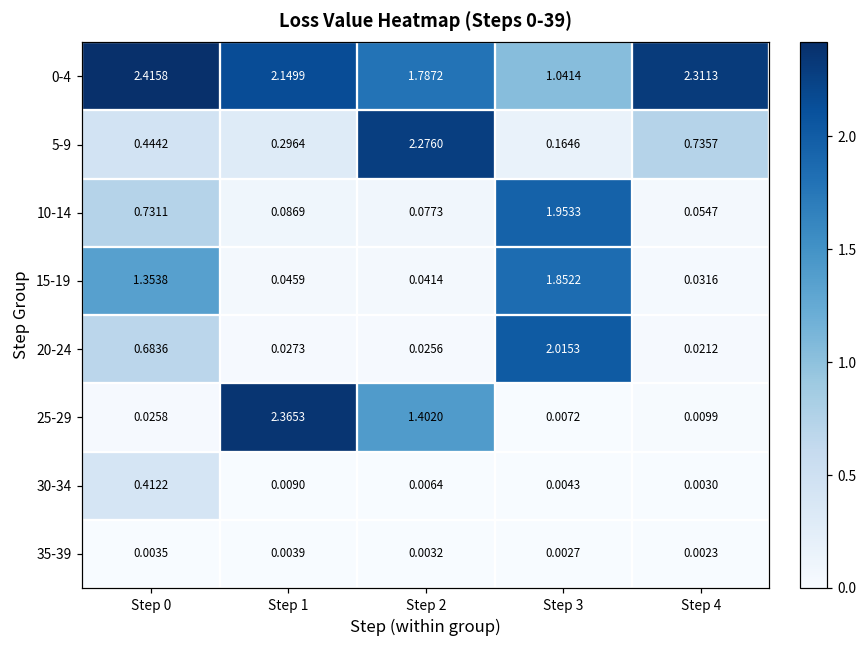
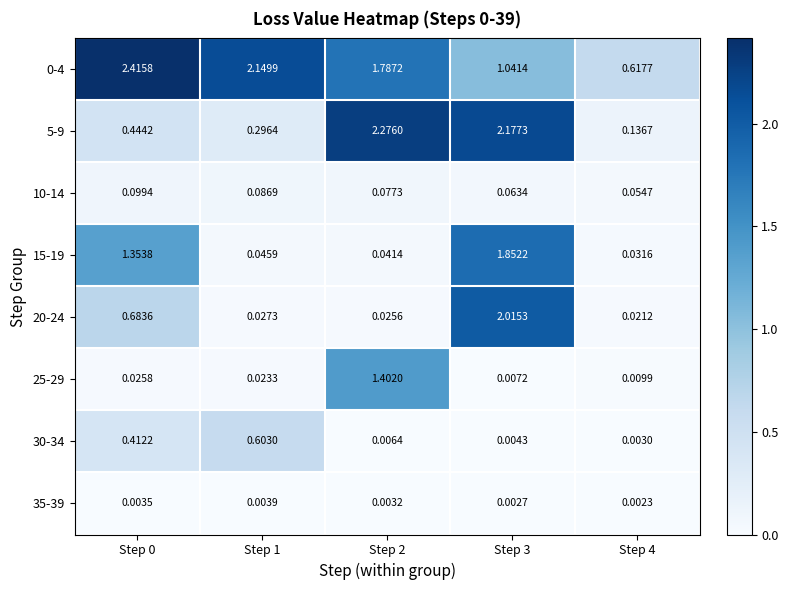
0-4, Step 4: 2.3113 -> 0.6177
5-9, Step 3: 0.1646 -> 2.1773
5-9, Step 4: 0.7357 -> 0.1367
10-14, Step 0: 0.7311 -> 0.0994
10-14, Step 3: 1.9533 -> 0.0634
25-29, Step 1: 2.3653 -> 0.0233
30-34, Step 1: 0.0090 -> 0.6030
